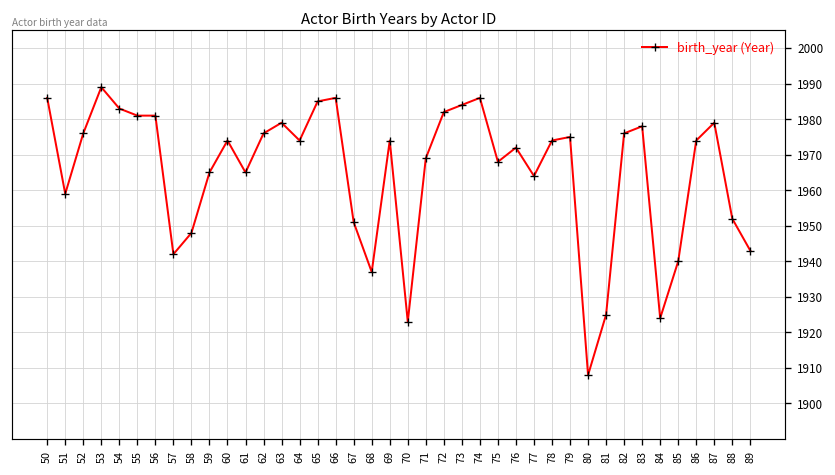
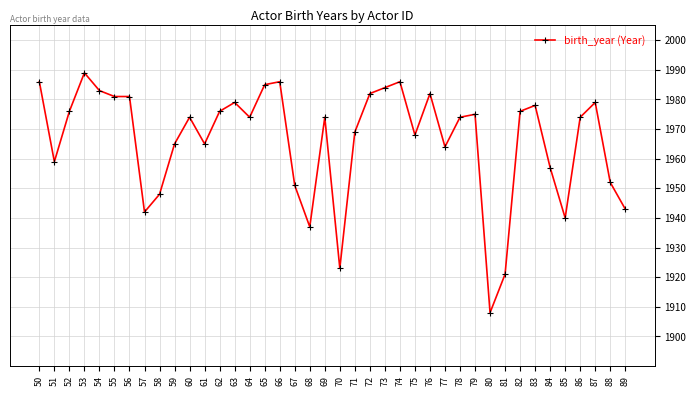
76: 1972 -> 1982
81: 1925 -> 1921
84: 1924 -> 1957
